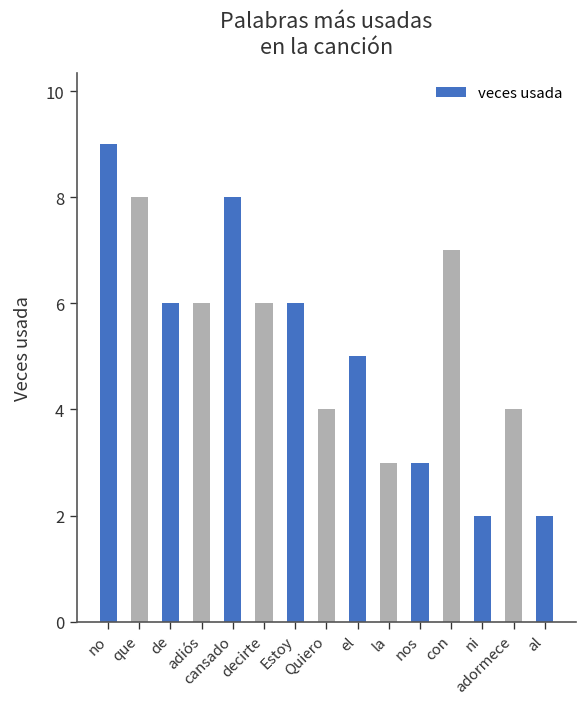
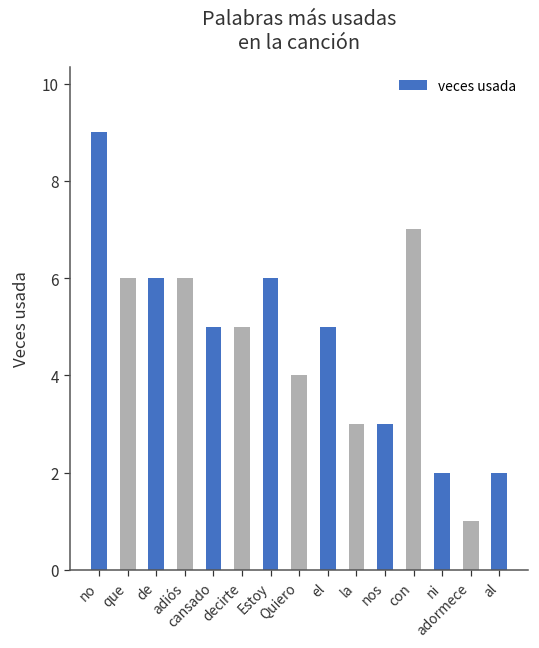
que: 8 -> 6
cansado: 8 -> 5
decirte: 6 -> 5
adormece: 4 -> 1
